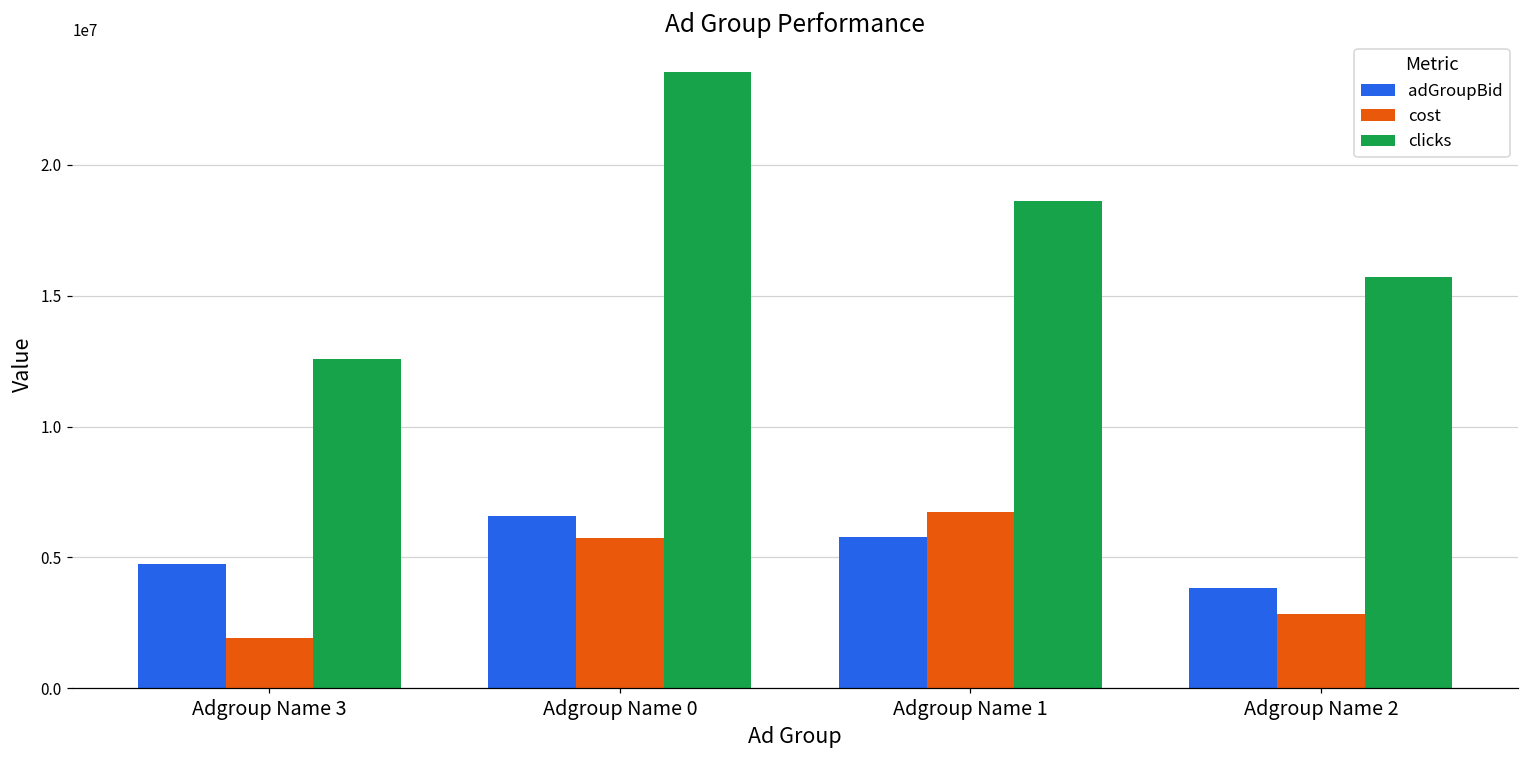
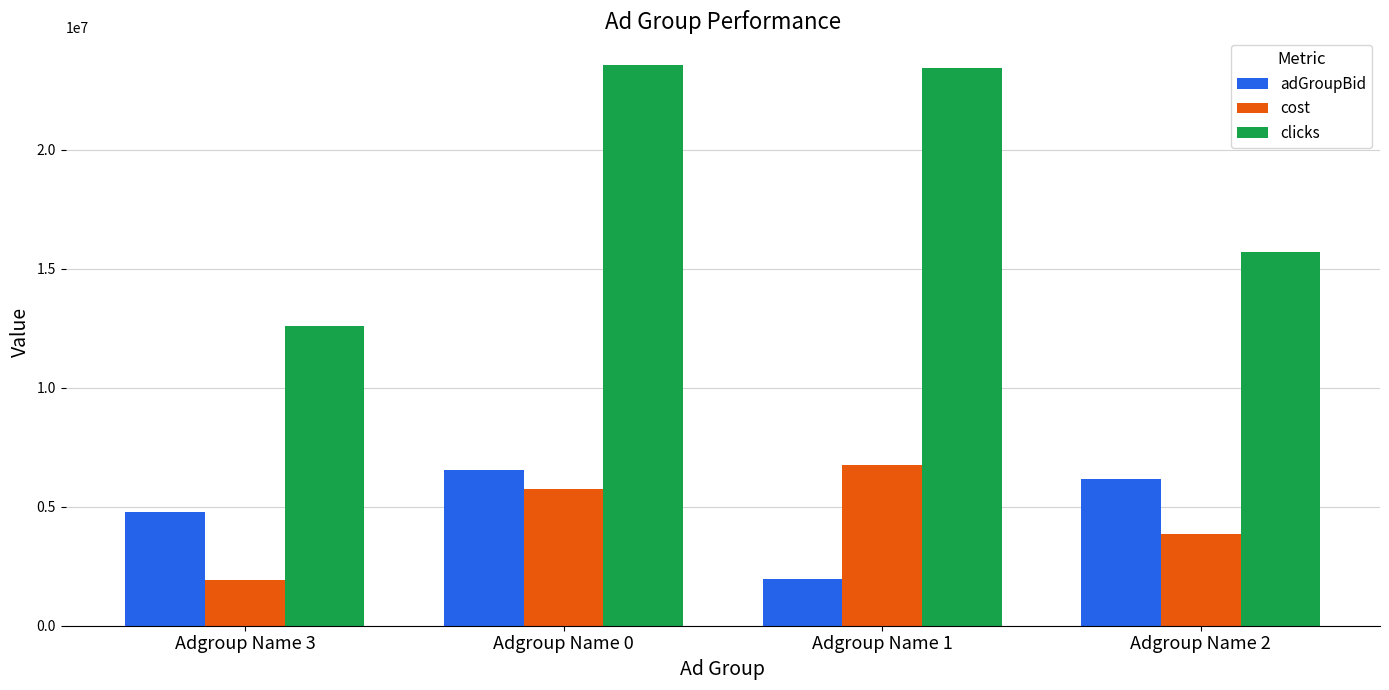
adGroupBid, Adgroup Name 1: 5800000 -> 2000000
clicks, Adgroup Name 1: 18600000 -> 23500000
adGroupBid, Adgroup Name 2: 3800000 -> 6200000
cost, Adgroup Name 2: 2800000 -> 3900000
